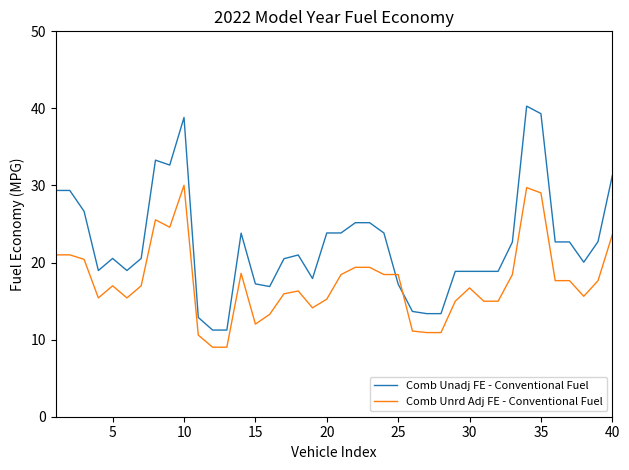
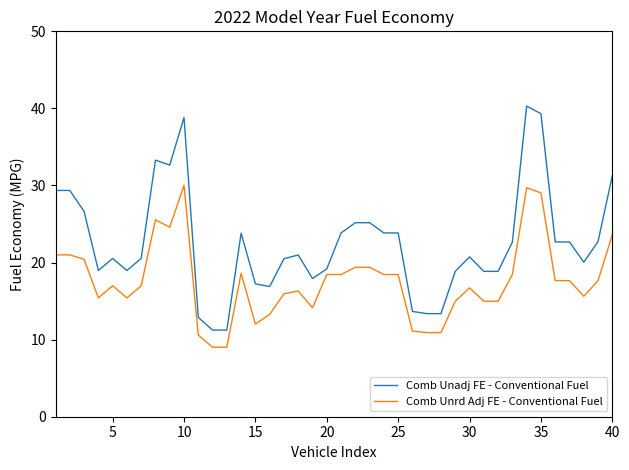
Comb Unadj FE - Conventional Fuel, 20: 24 -> 19
Comb Unrd Adj FE - Conventional Fuel, 20: 15 -> 18
Comb Unadj FE - Conventional Fuel, 25: 17 -> 24
Comb Unadj FE - Conventional Fuel, 30: 19 -> 21
